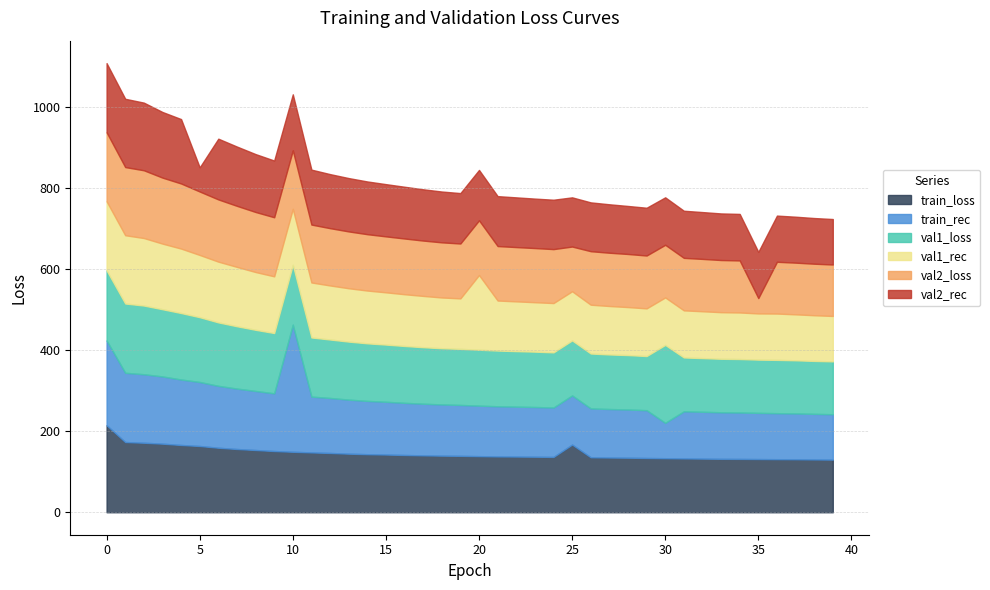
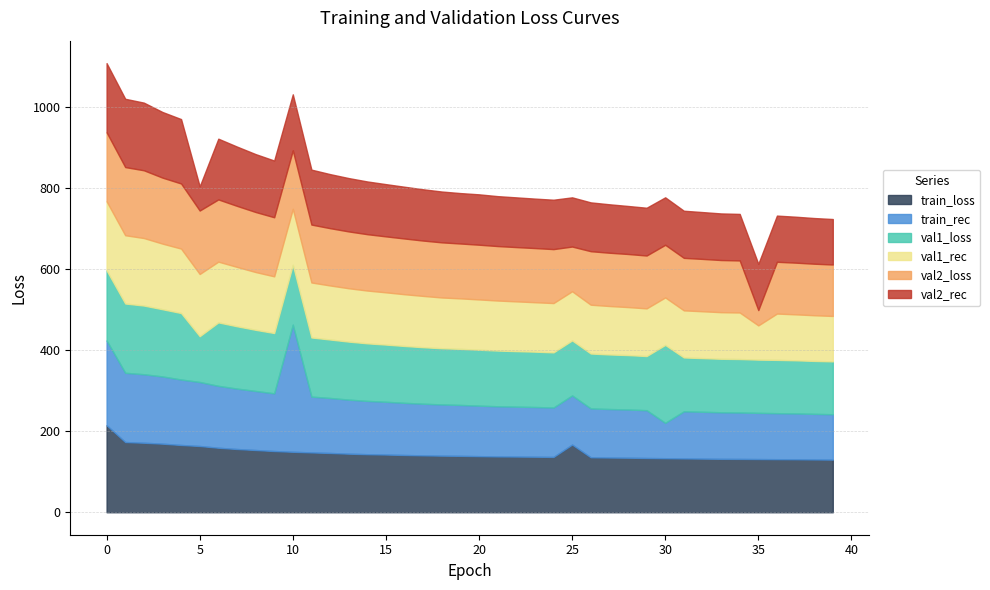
val1_loss, 5: 160 -> 110
val1_rec, 20: 180 -> 120
val1_rec, 35: 110 -> 80
